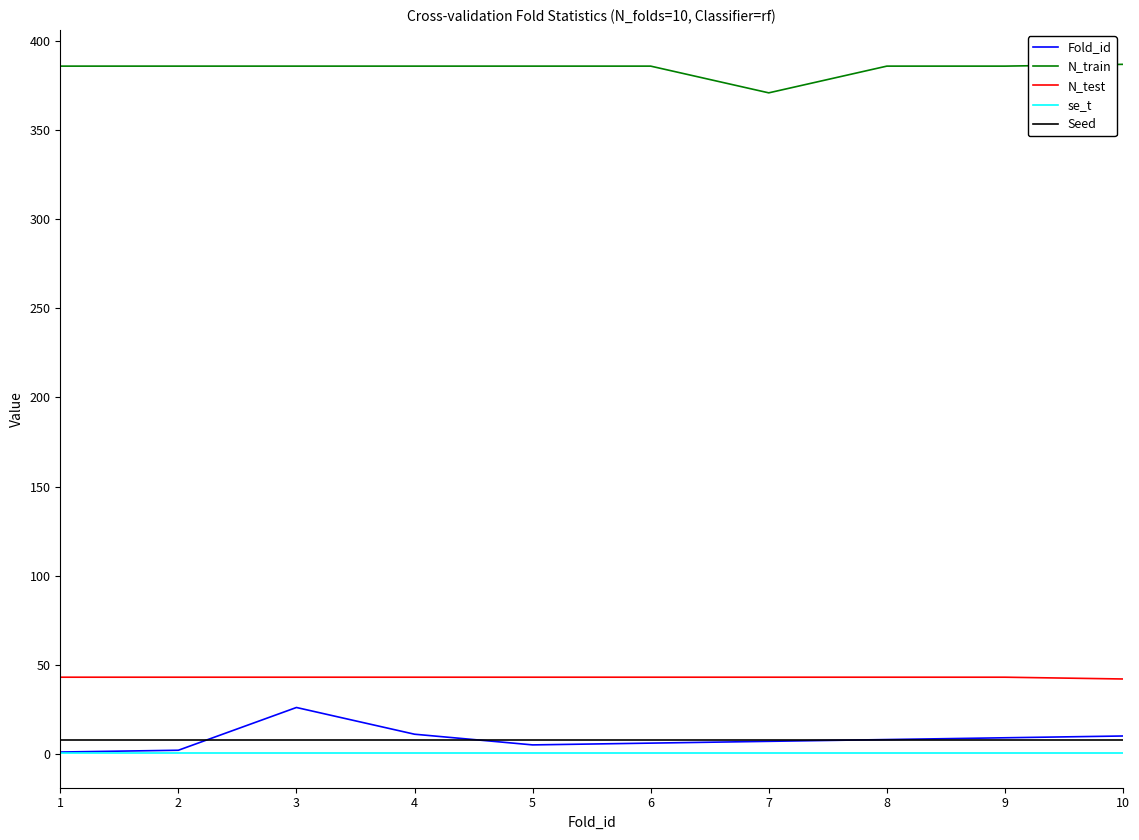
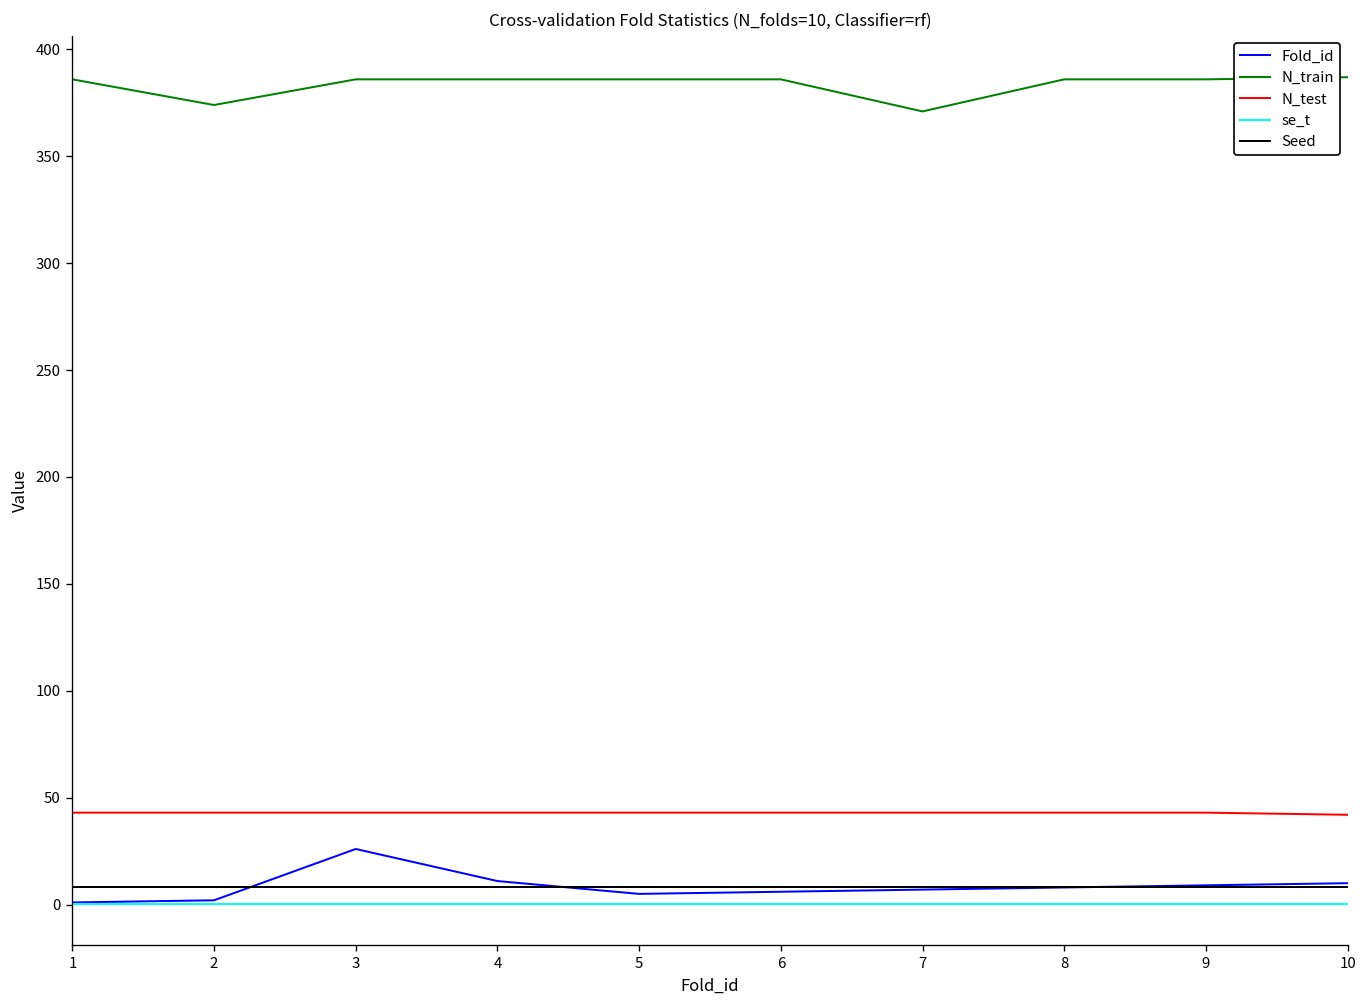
N_train, 2: 386 -> 374
